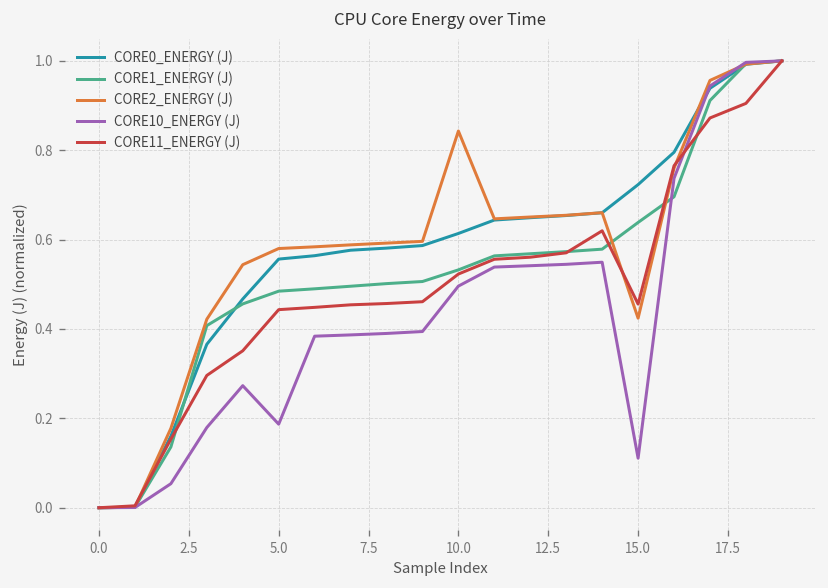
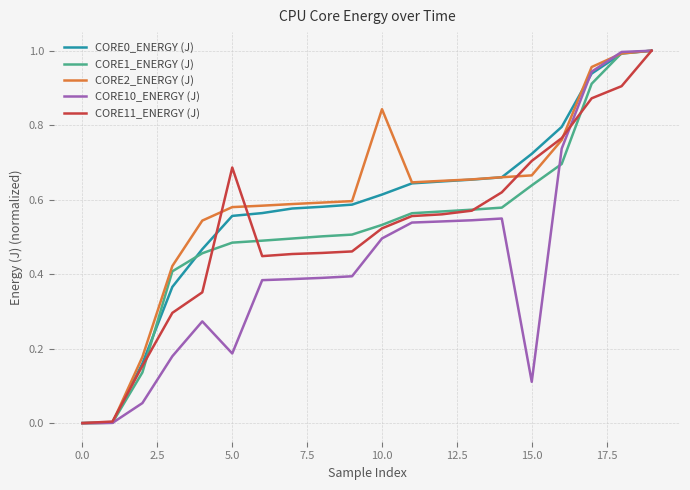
CORE11_ENERGY (J), 5.0: 0.44 -> 0.69
CORE2_ENERGY (J), 15.0: 0.42 -> 0.67
CORE11_ENERGY (J), 15.0: 0.46 -> 0.70
